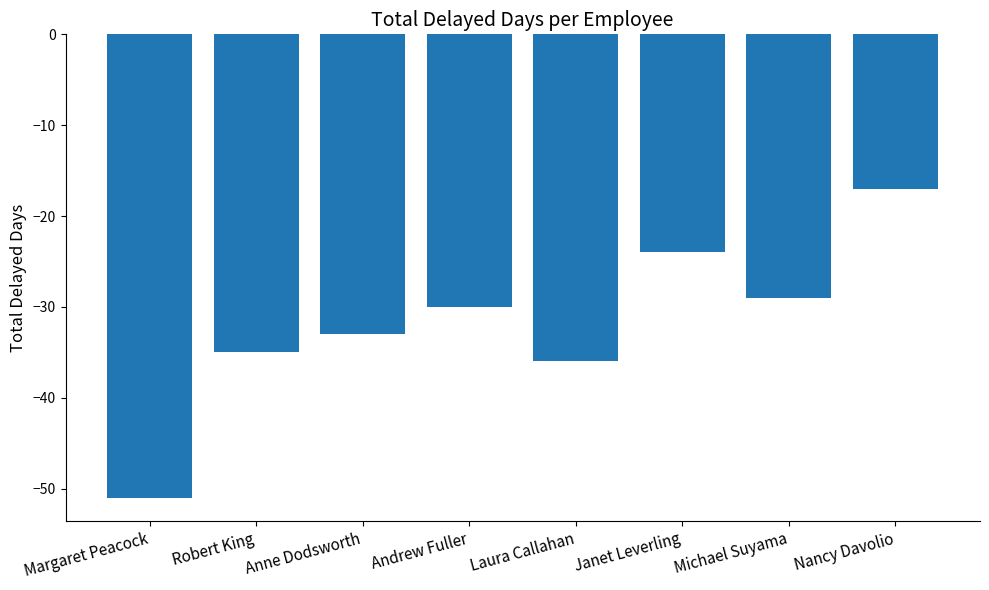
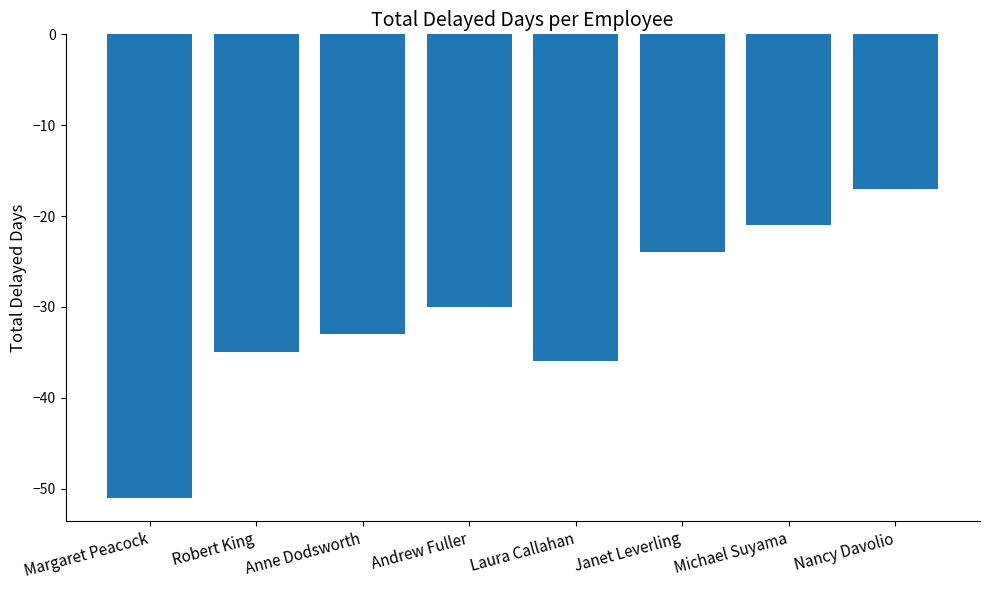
Michael Suyama: -29 -> -21
